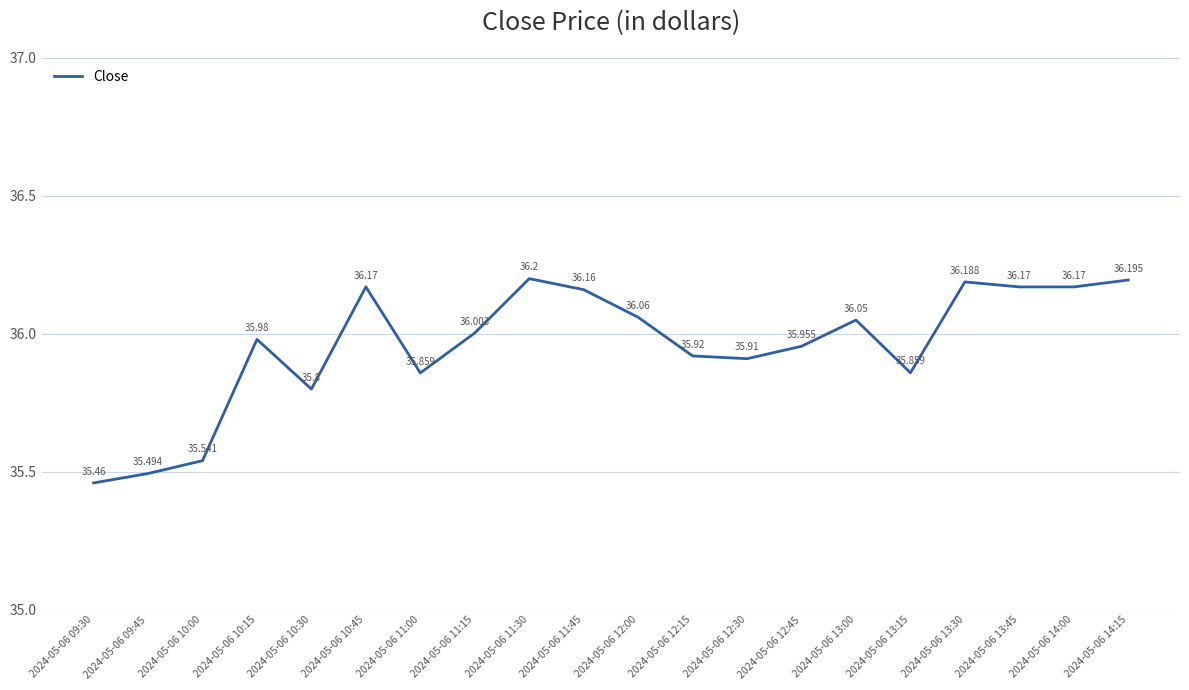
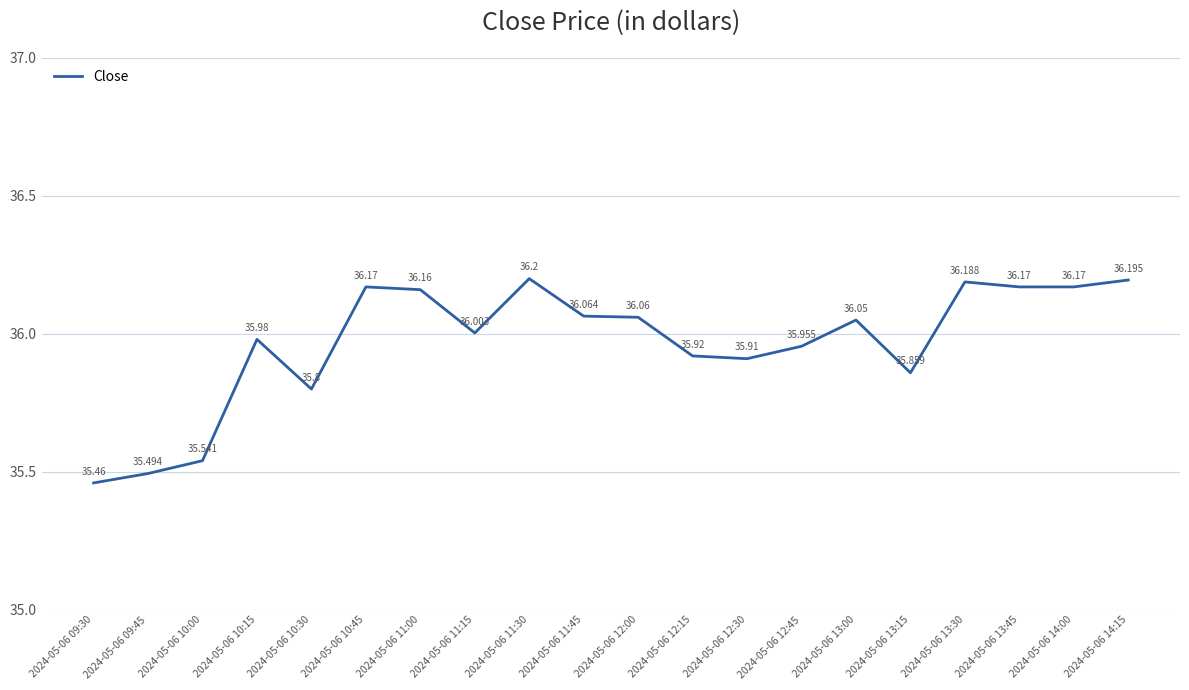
2024-05-06 11:00: 35.859 -> 36.16
2024-05-06 11:45: 36.16 -> 36.064
